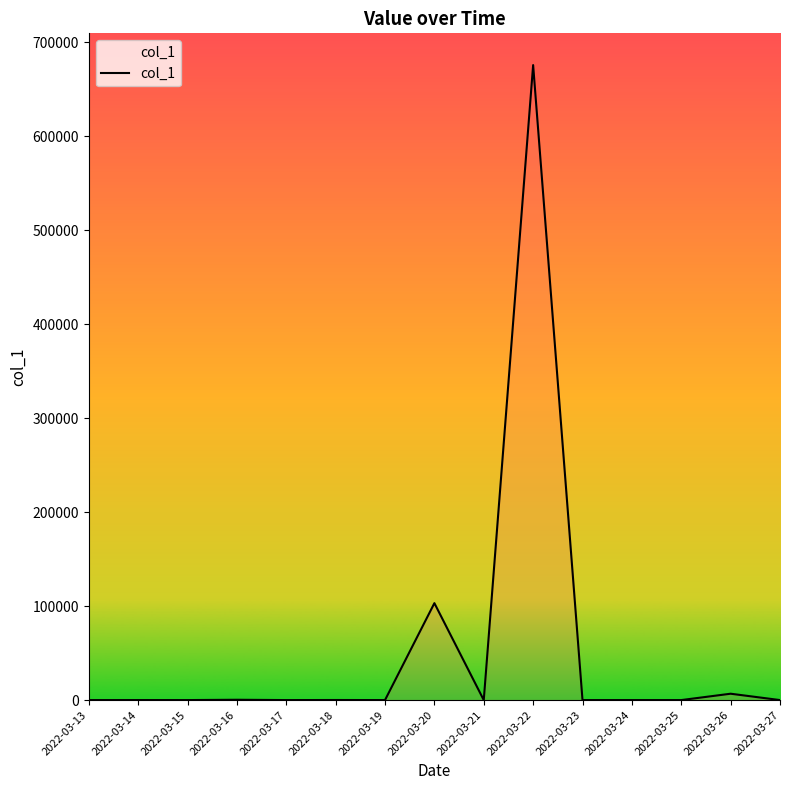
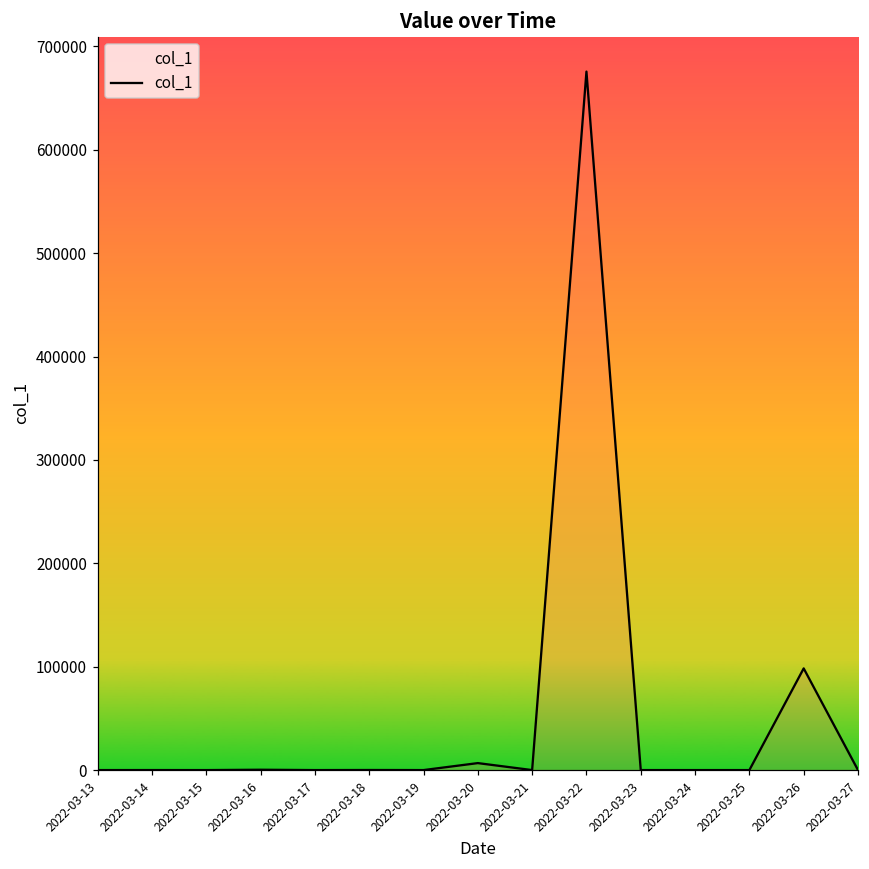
2022-03-20: 100000 -> 10000
2022-03-26: 10000 -> 100000
